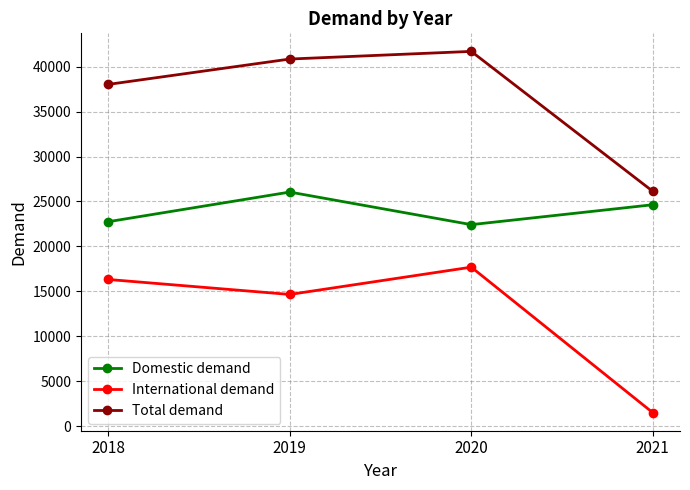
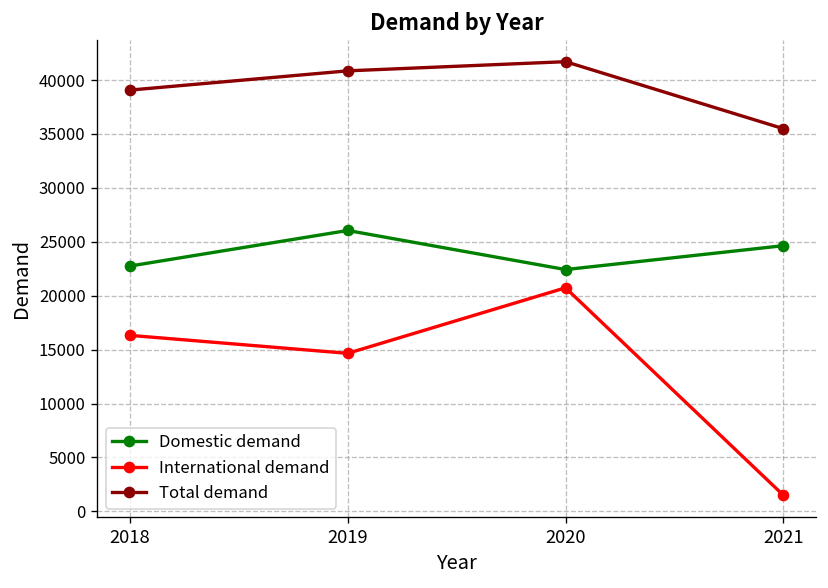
Total demand, 2018: 38000 -> 39000
International demand, 2020: 18000 -> 21000
Total demand, 2021: 26000 -> 35000
